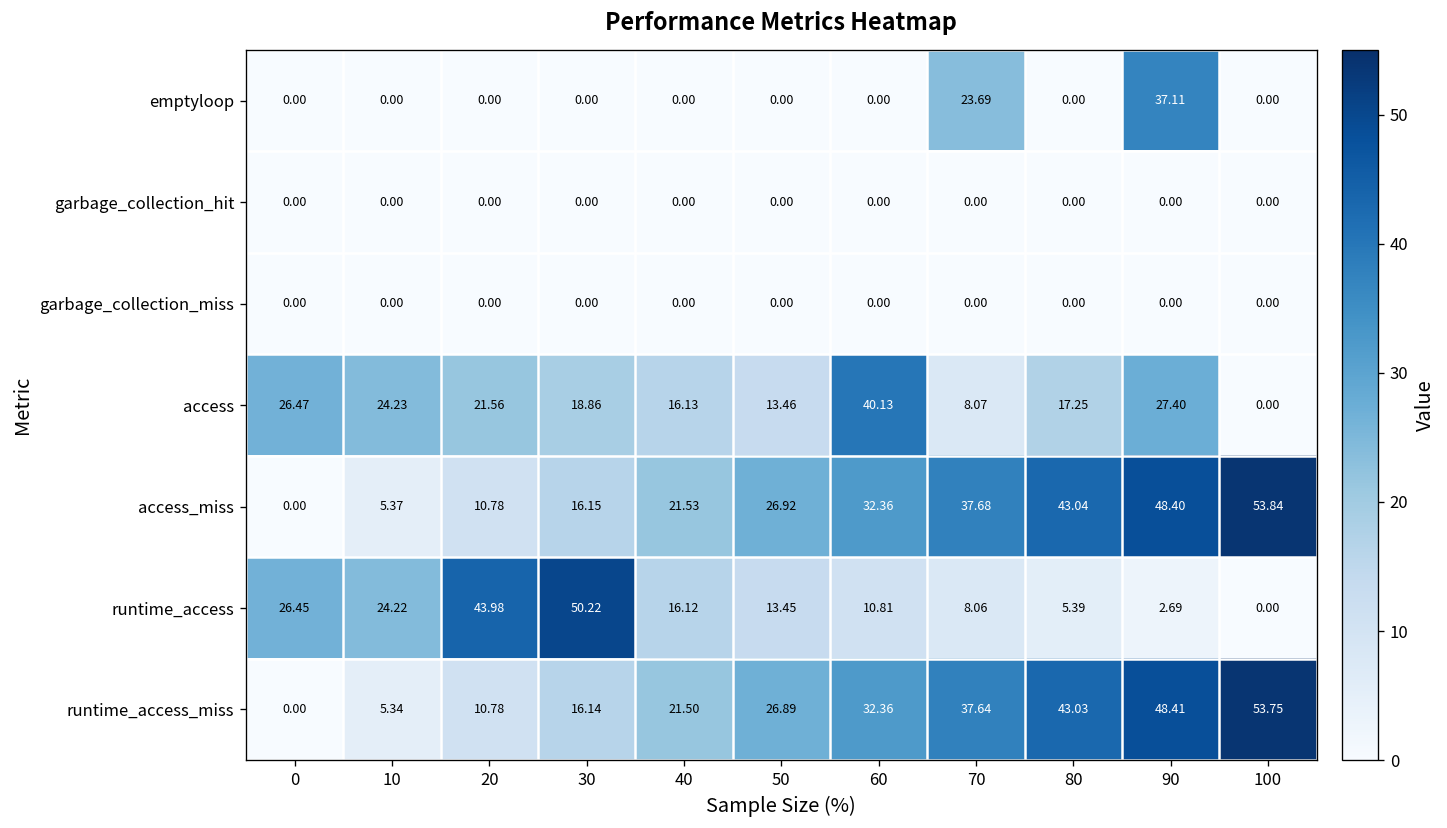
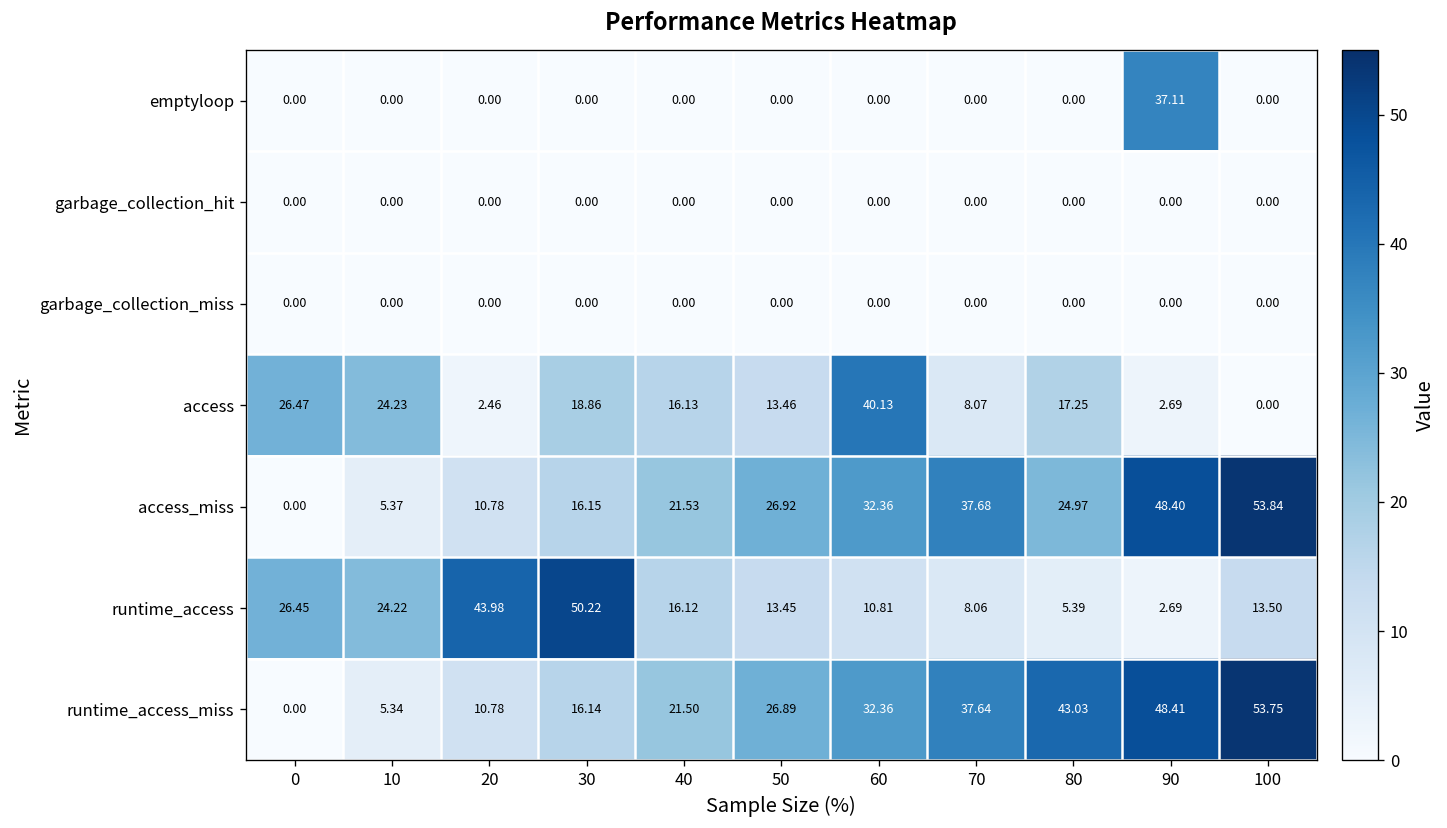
emptyloop, 70: 23.69 -> 0.00
access, 20: 21.56 -> 2.46
access, 90: 27.40 -> 2.69
access_miss, 80: 43.04 -> 24.97
runtime_access, 100: 0.00 -> 13.50
